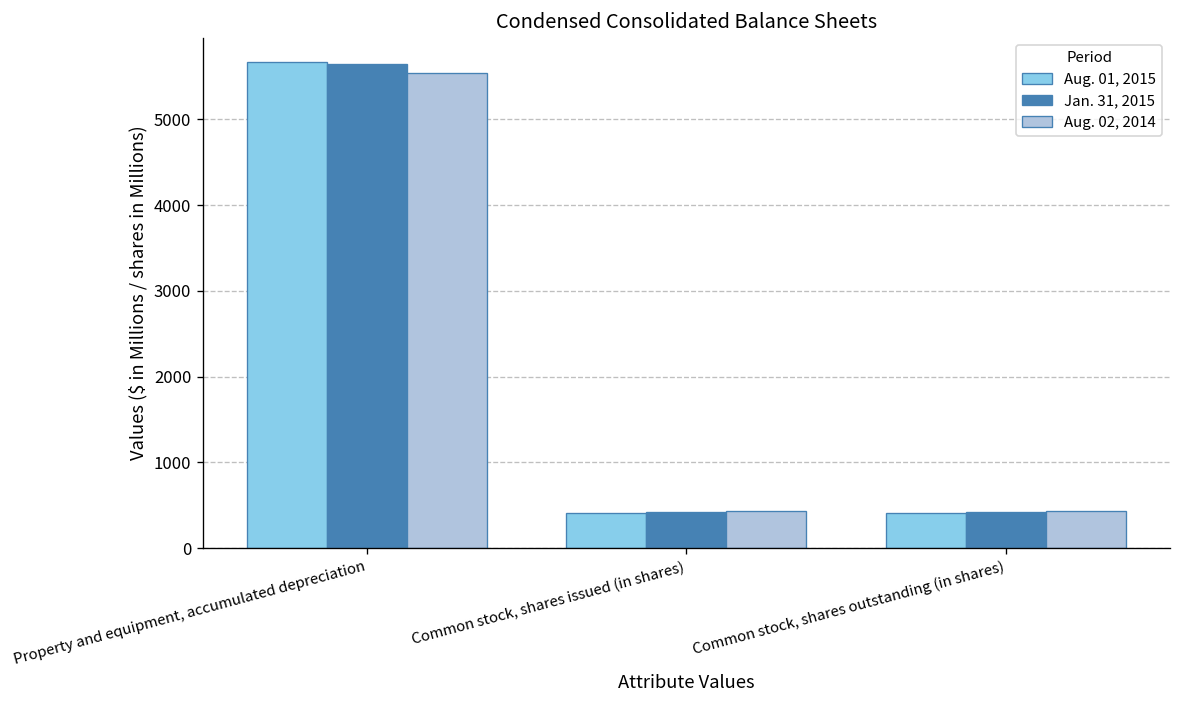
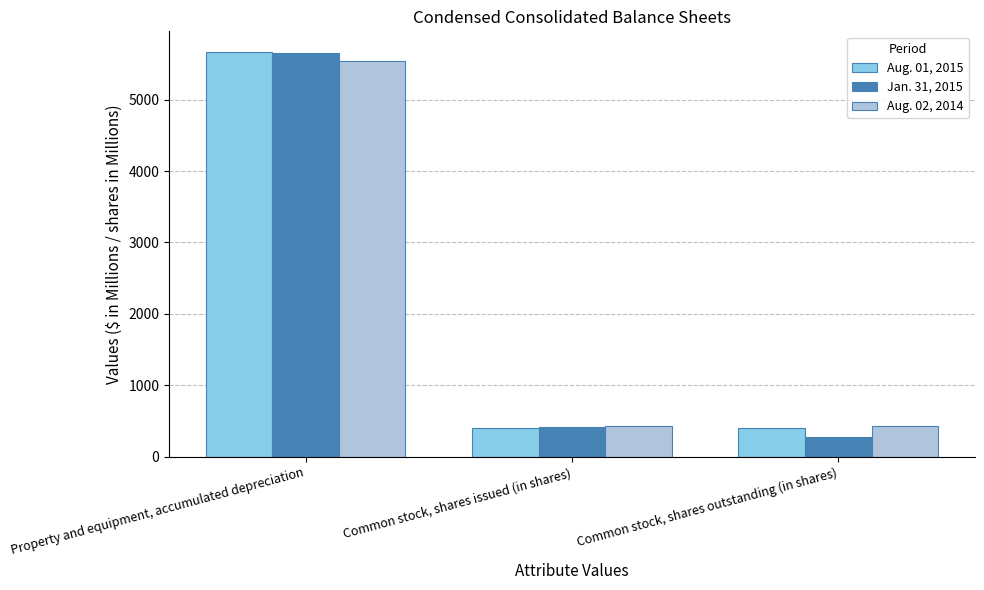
Jan. 31, 2015, Common stock, shares outstanding (in shares): 400 -> 300
